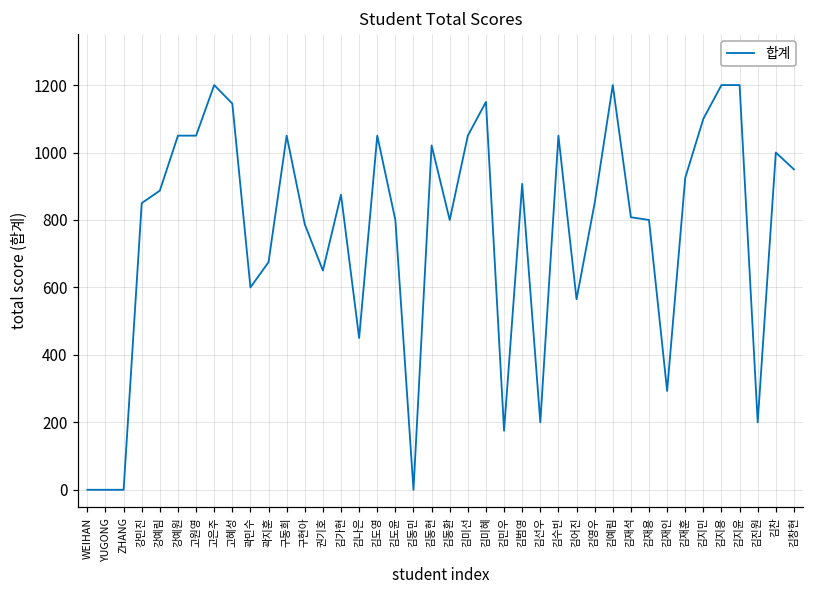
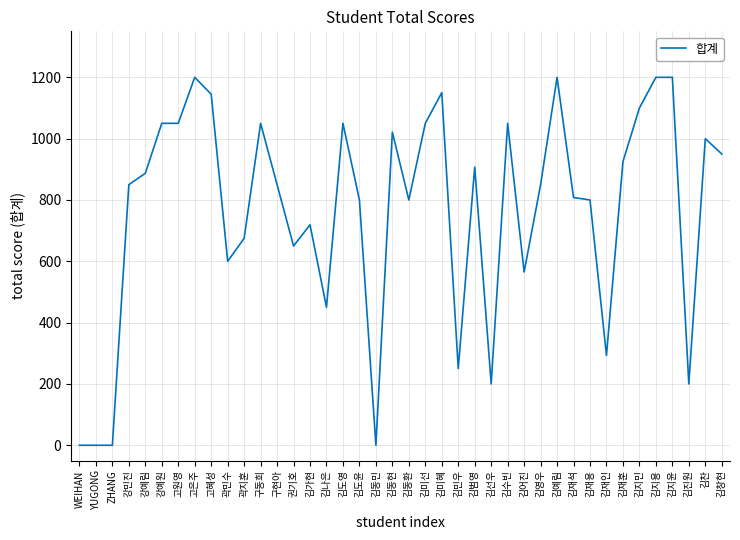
구현아: 790 -> 850
김가현: 880 -> 720
김민우: 180 -> 250
